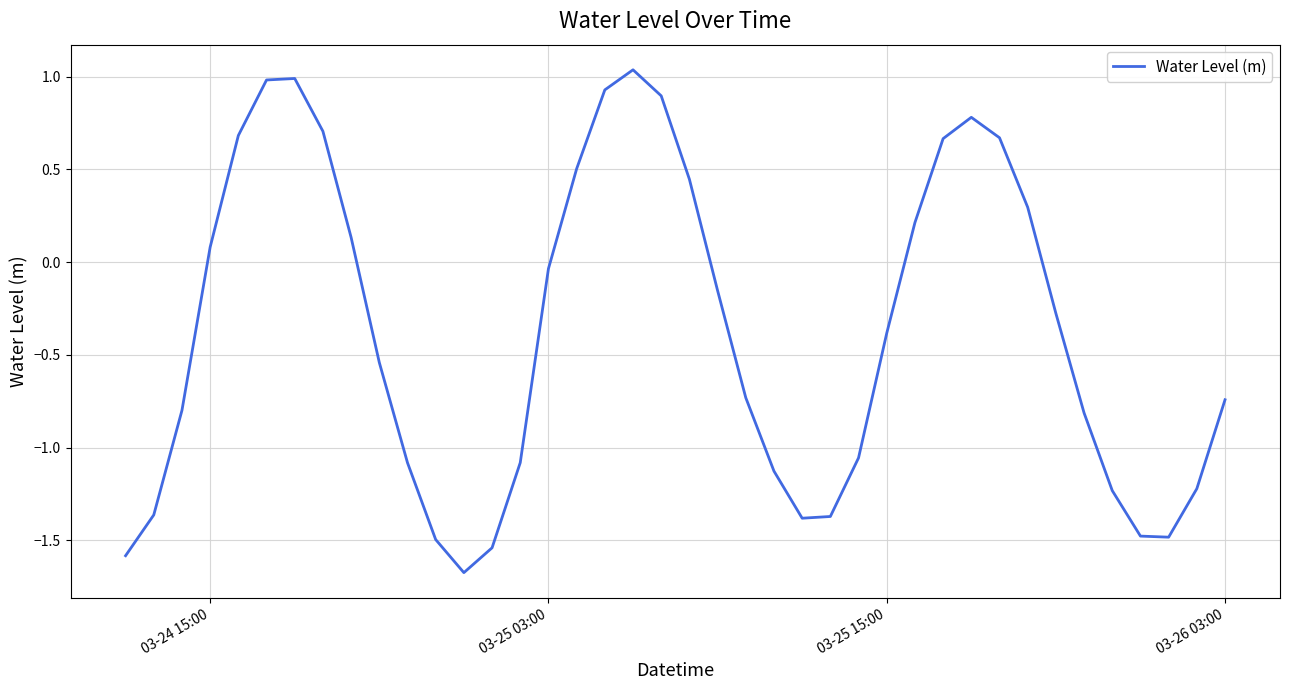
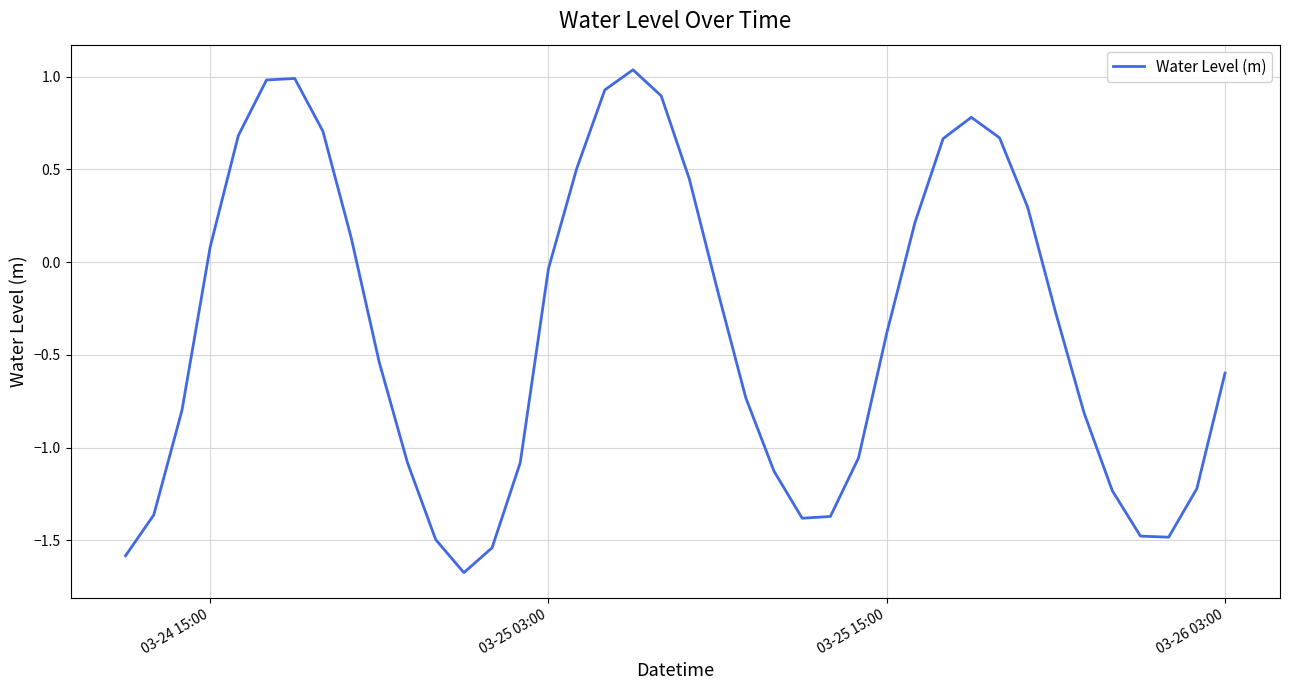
03-26 03:00: -0.74 -> -0.60
